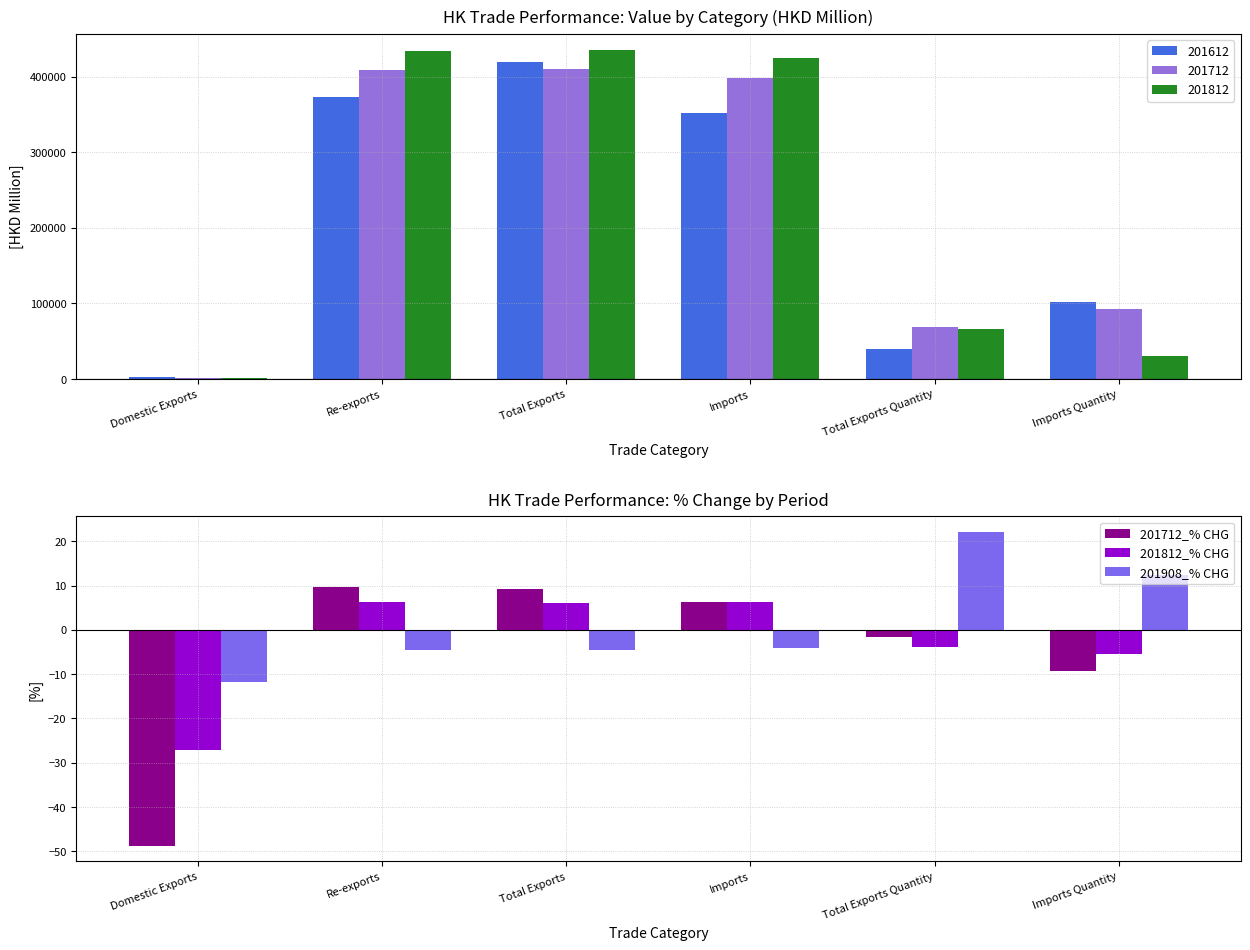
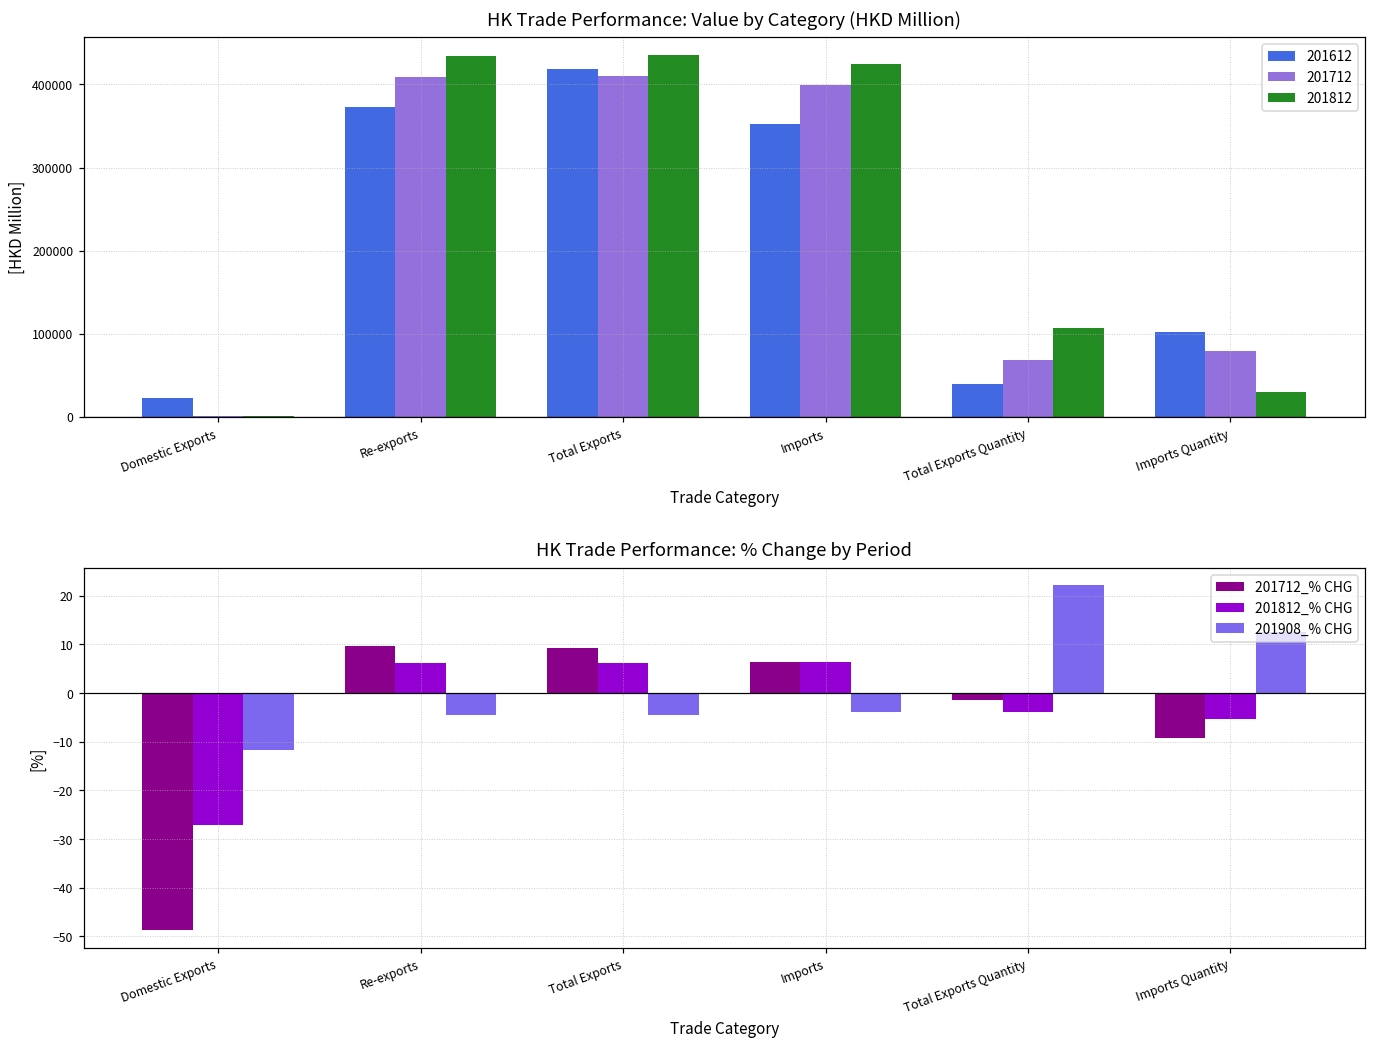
HK Trade Performance: Value by Category (HKD Million), 201612, Domestic Exports: 0 -> 20000
HK Trade Performance: Value by Category (HKD Million), 201812, Total Exports Quantity: 70000 -> 110000
HK Trade Performance: Value by Category (HKD Million), 201712, Imports Quantity: 90000 -> 80000
